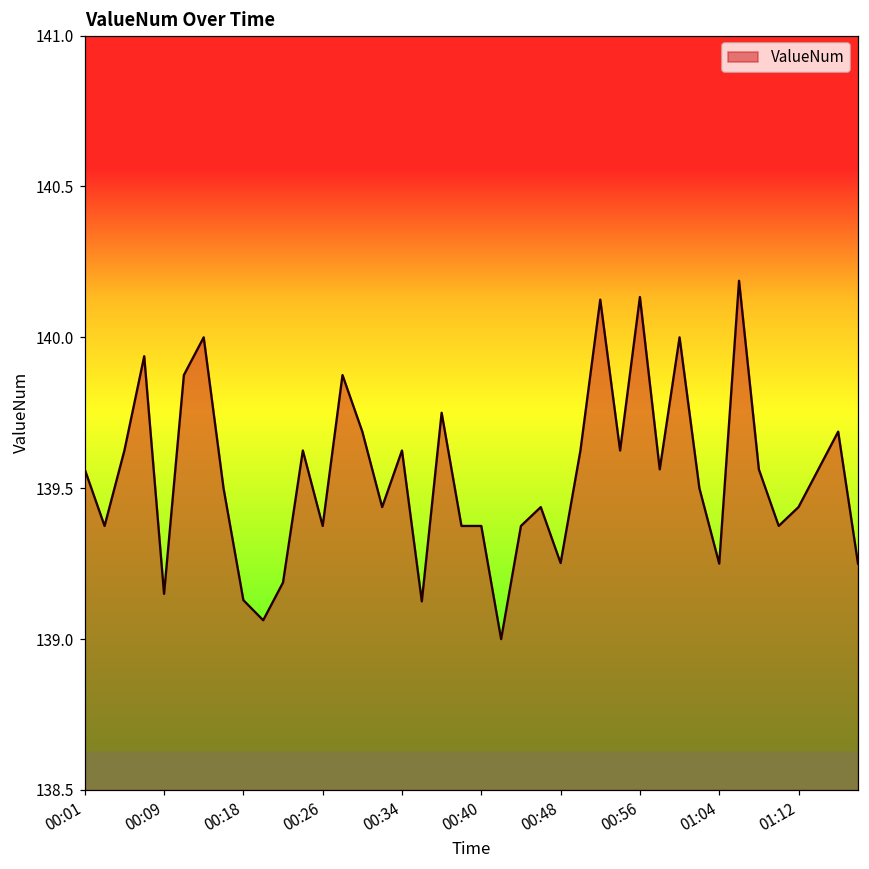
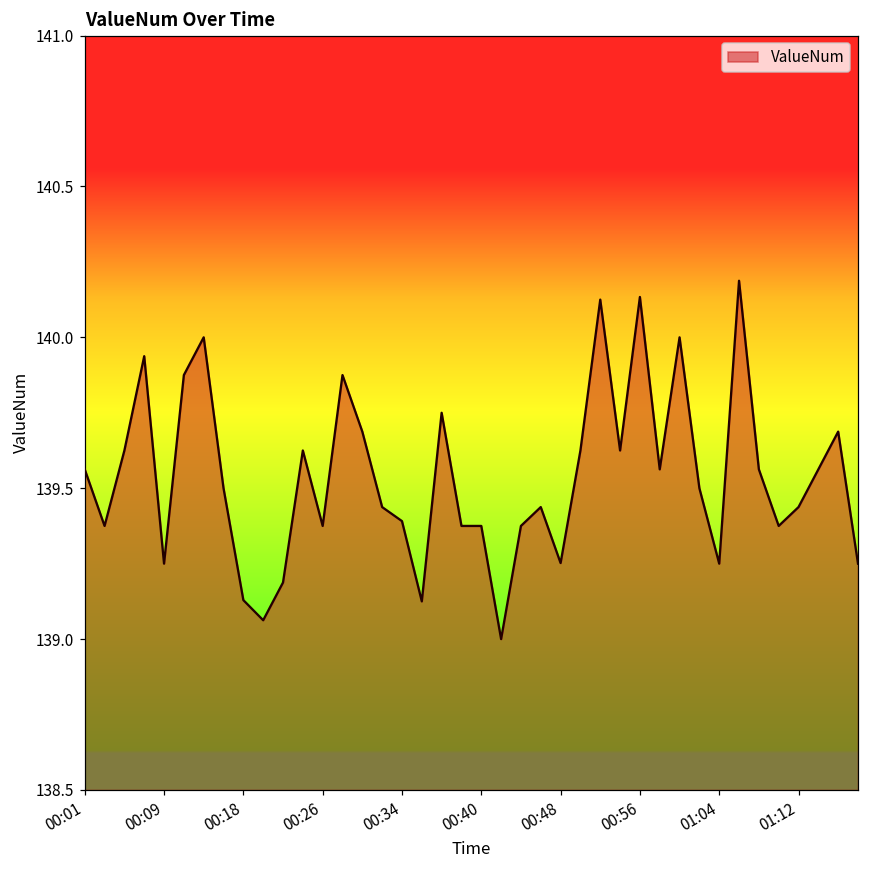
00:09: 139.15 -> 139.25
00:34: 139.63 -> 139.39
